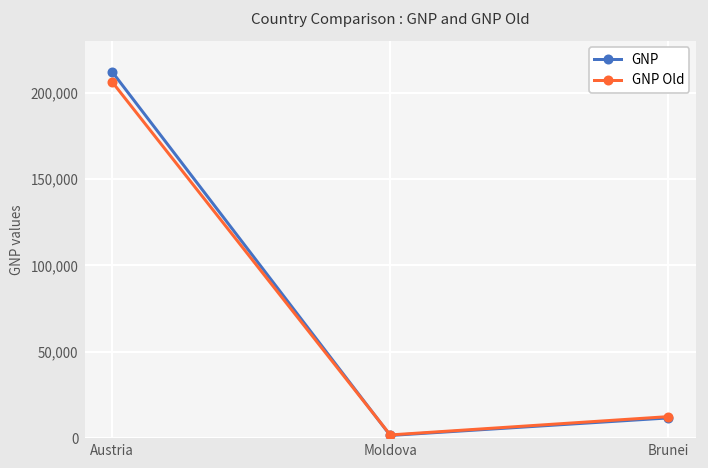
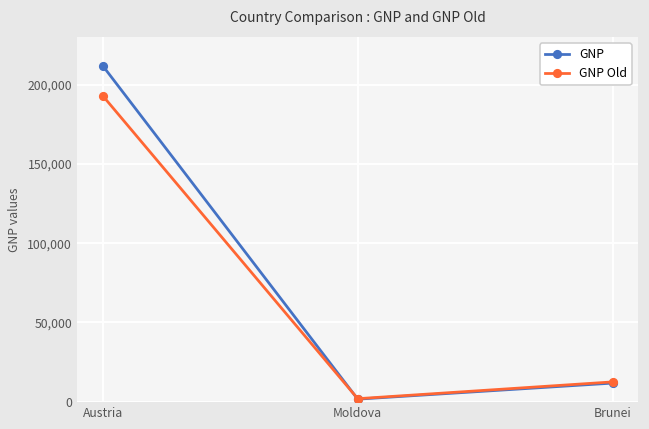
GNP Old, Austria: 206,000 -> 193,000
